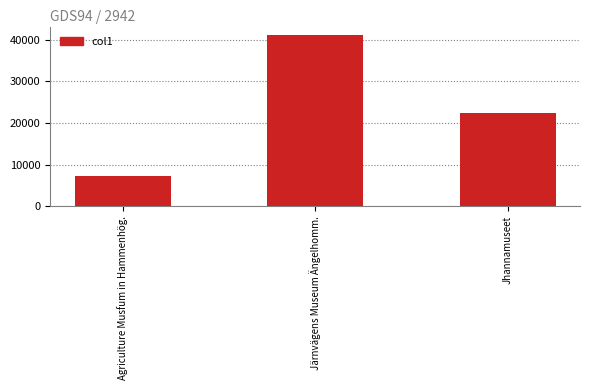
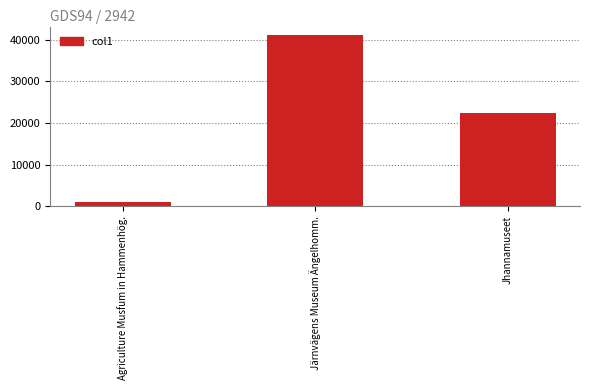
Agriculture Musfum in Hammenhög.: 7000 -> 1000
